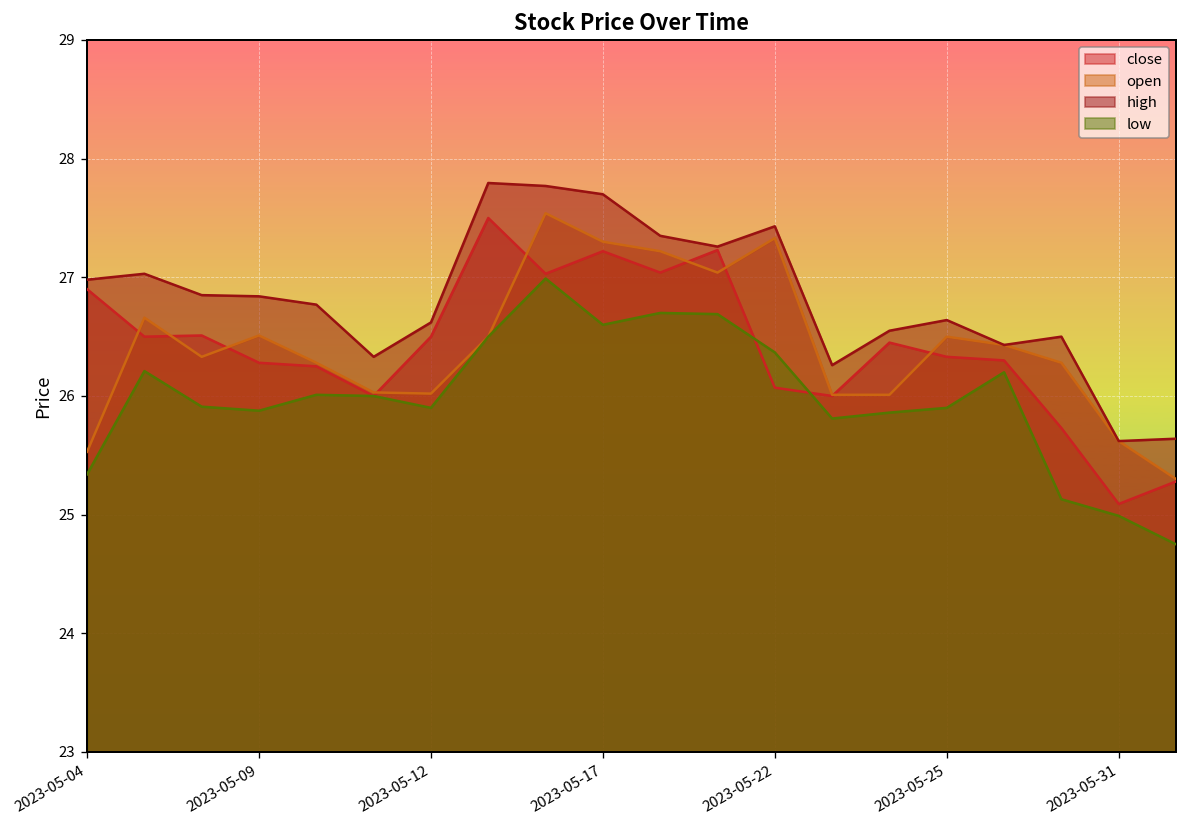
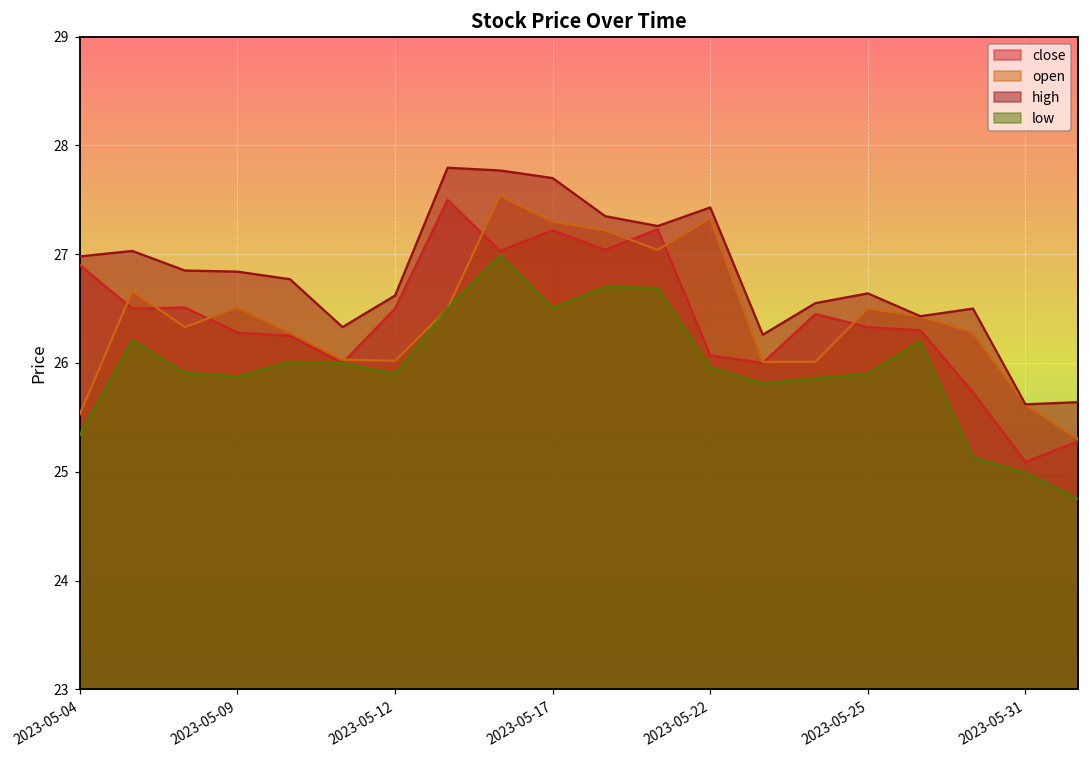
low, 2023-05-17: 26.6 -> 26.5
low, 2023-05-22: 26.4 -> 26.0
